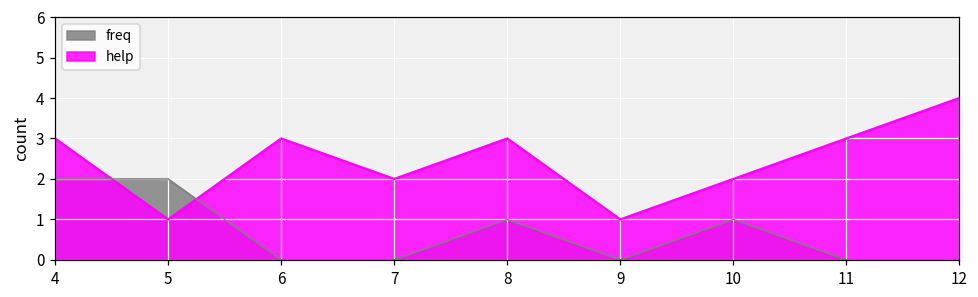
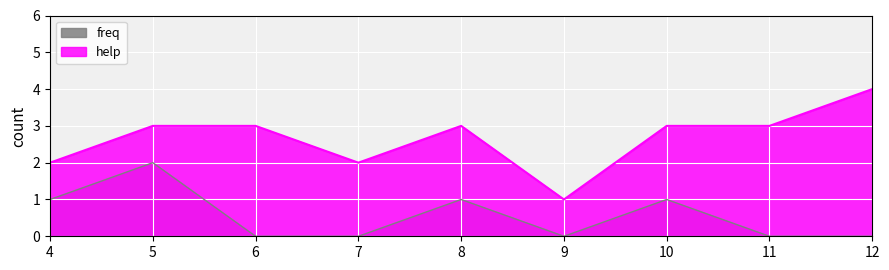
freq, 4: 2 -> 1
help, 4: 3 -> 2
help, 5: 1 -> 3
help, 10: 2 -> 3
